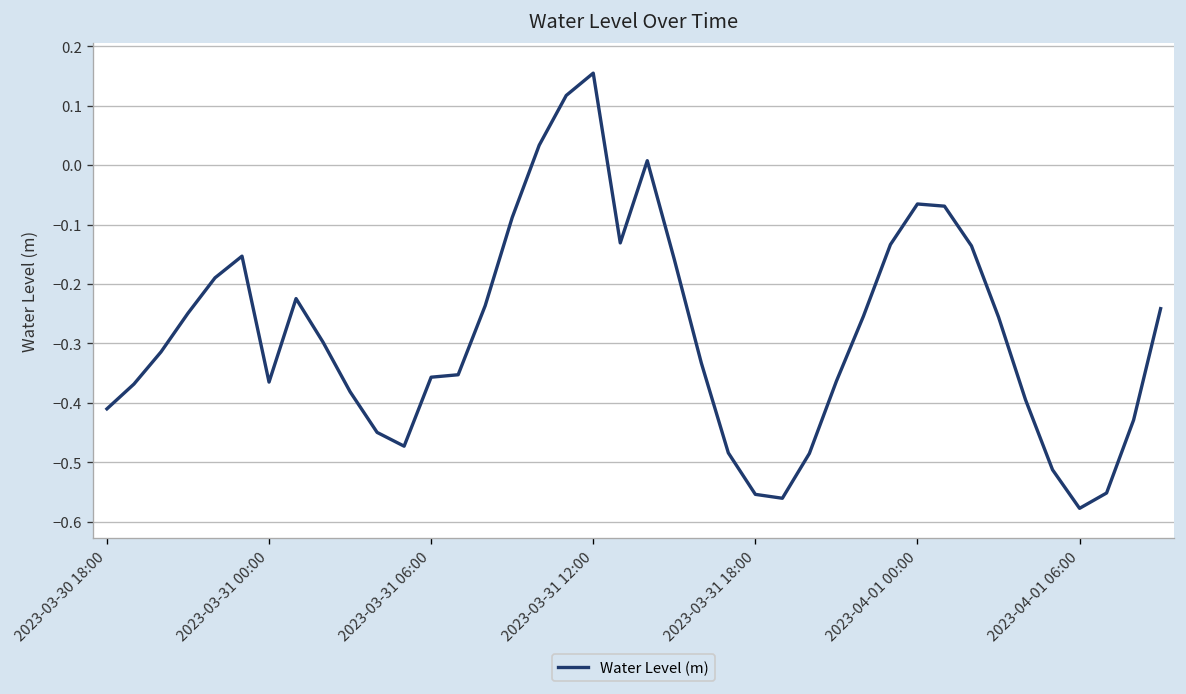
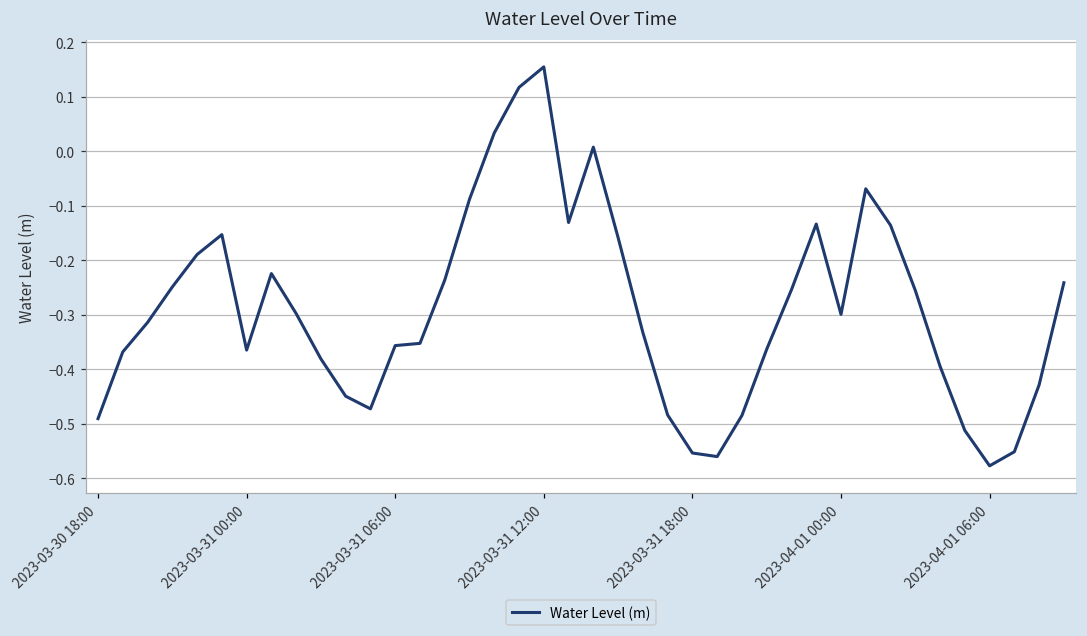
2023-03-30 18:00: -0.41 -> -0.49
2023-04-01 00:00: -0.07 -> -0.30
